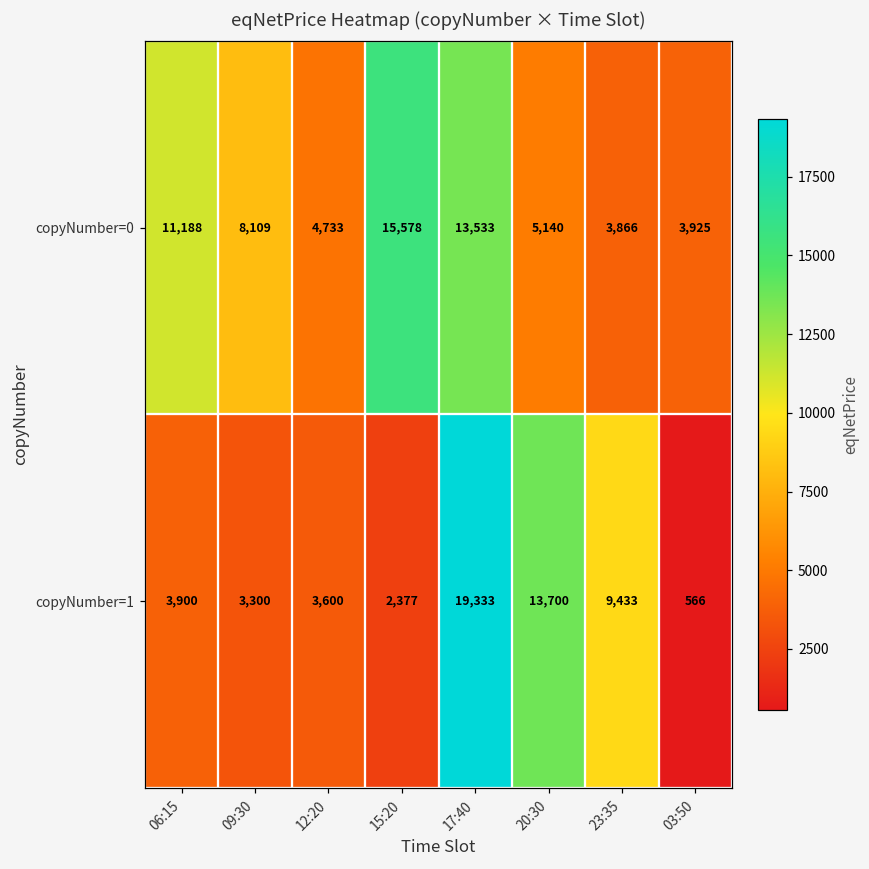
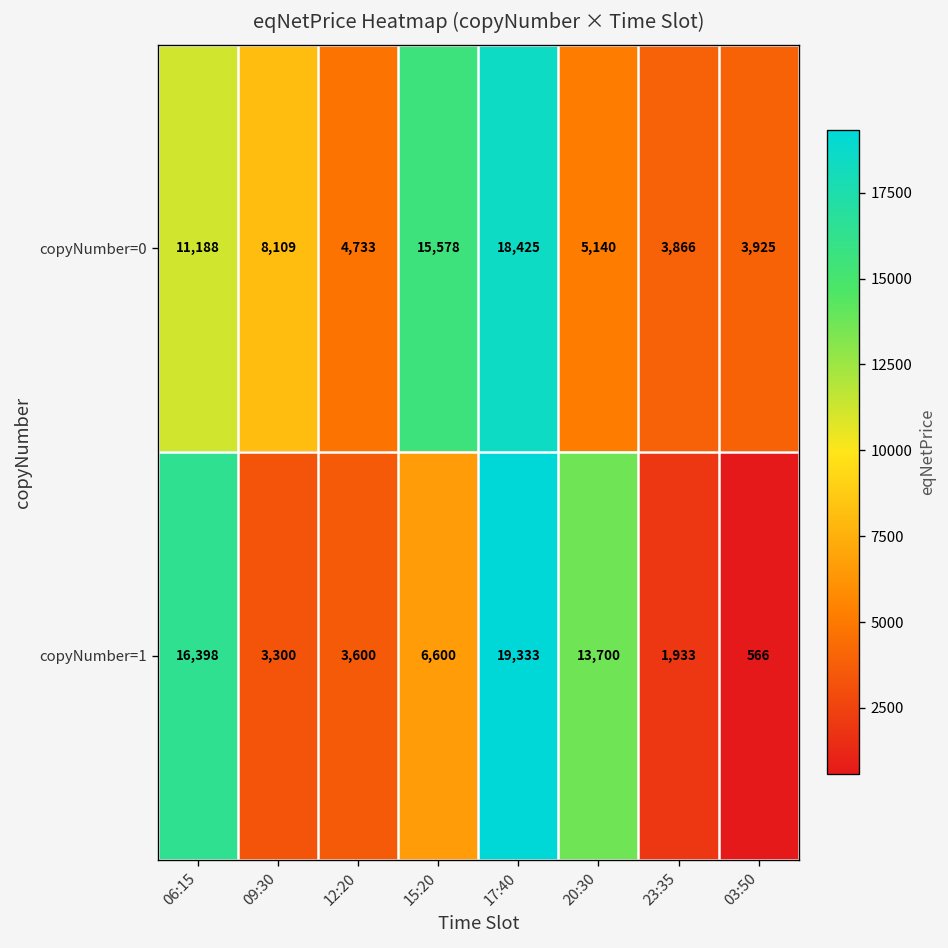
copyNumber=0, 17:40: 13,533 -> 18,425
copyNumber=1, 06:15: 3,900 -> 16,398
copyNumber=1, 15:20: 2,377 -> 6,600
copyNumber=1, 23:35: 9,433 -> 1,933
